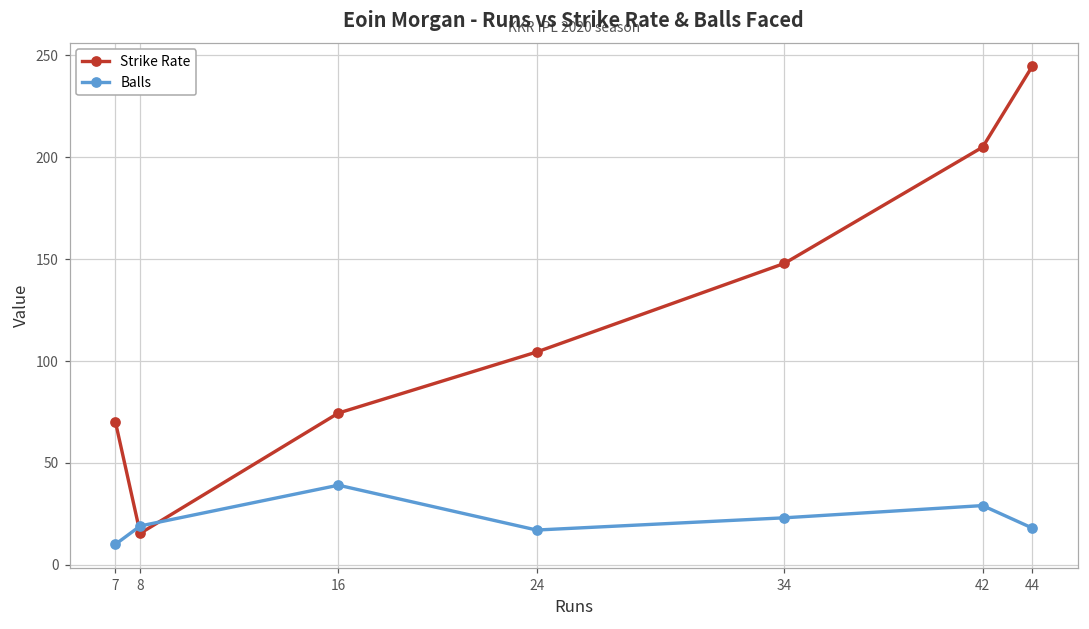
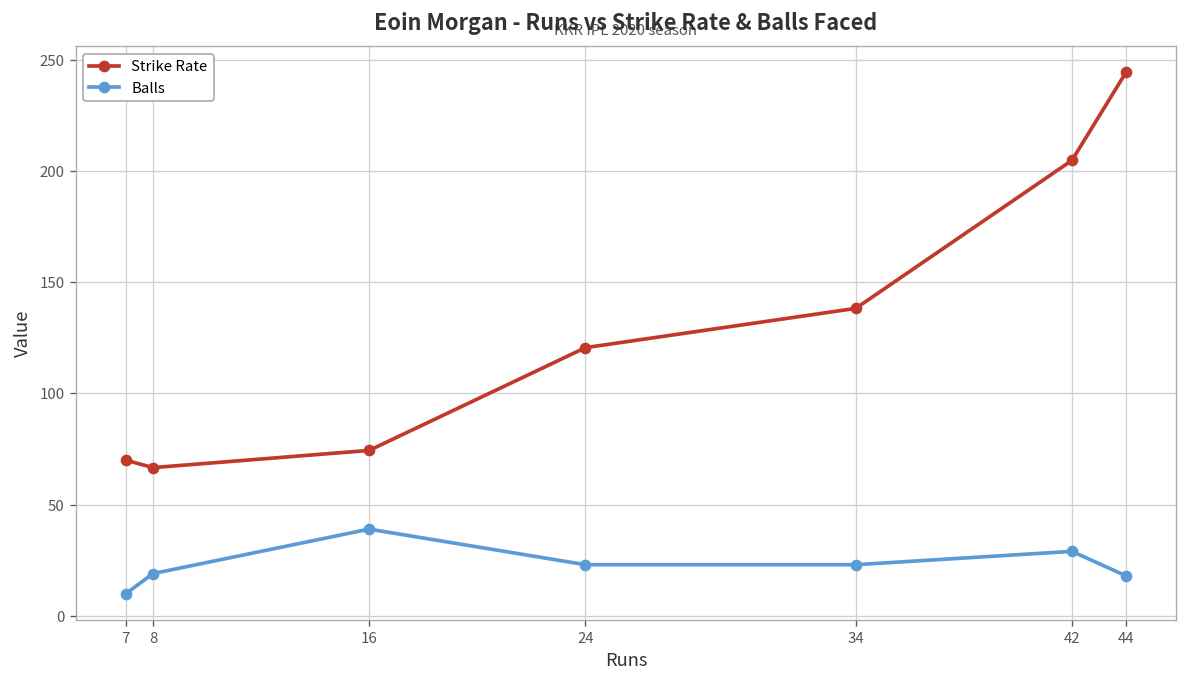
Strike Rate, 8: 15 -> 67
Strike Rate, 24: 104 -> 121
Balls, 24: 17 -> 23
Strike Rate, 34: 148 -> 138
